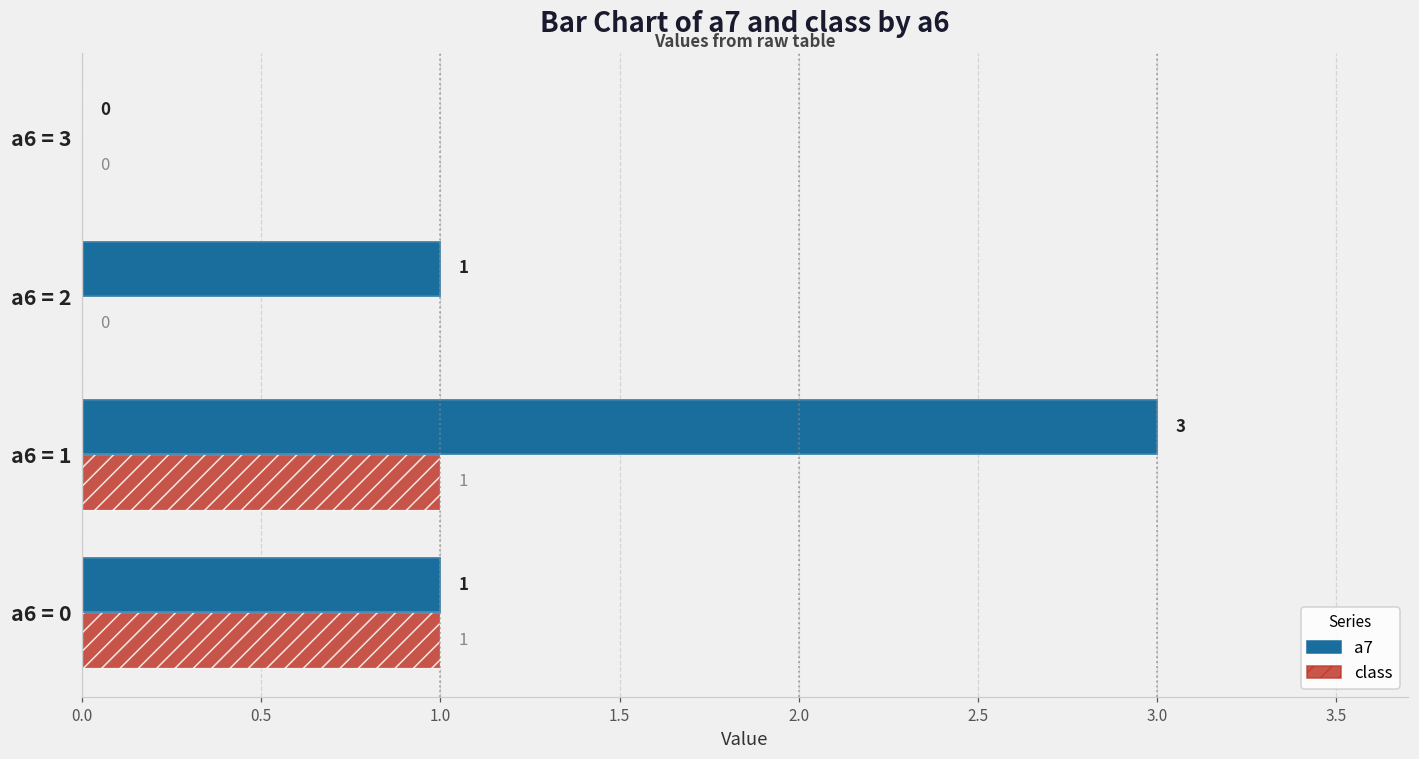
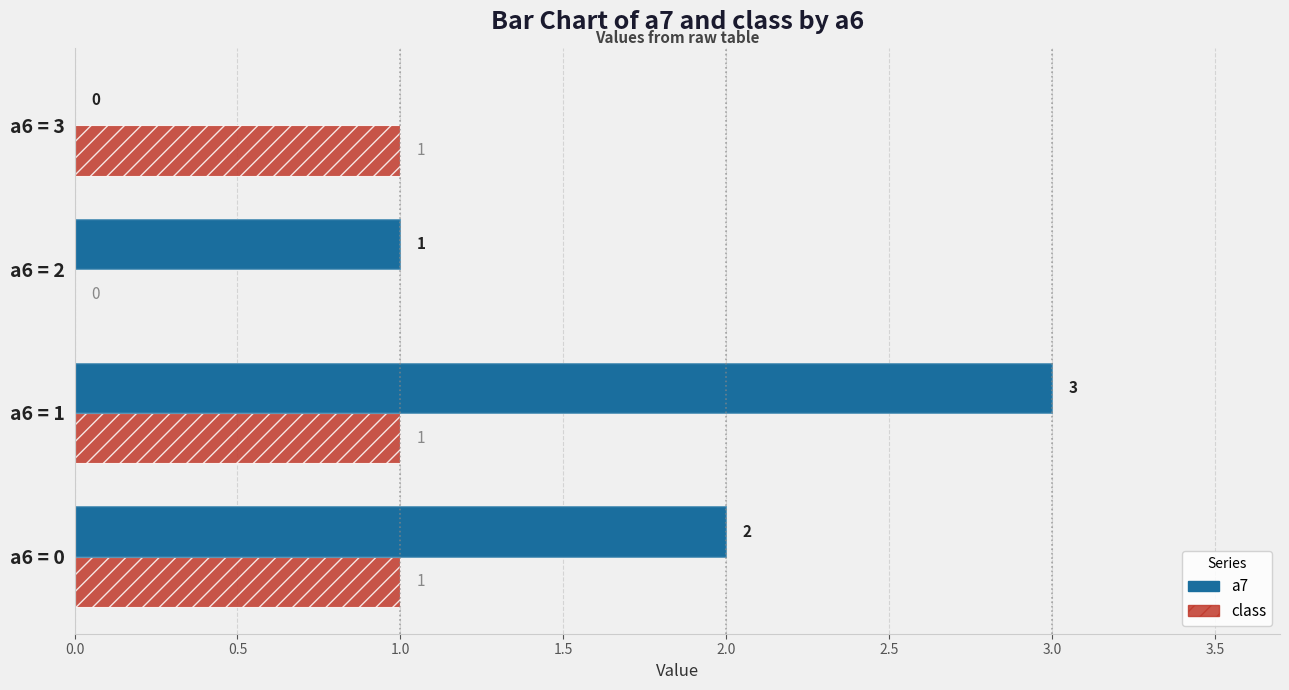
class, a6 = 3: 0 -> 1
a7, a6 = 0: 1 -> 2
